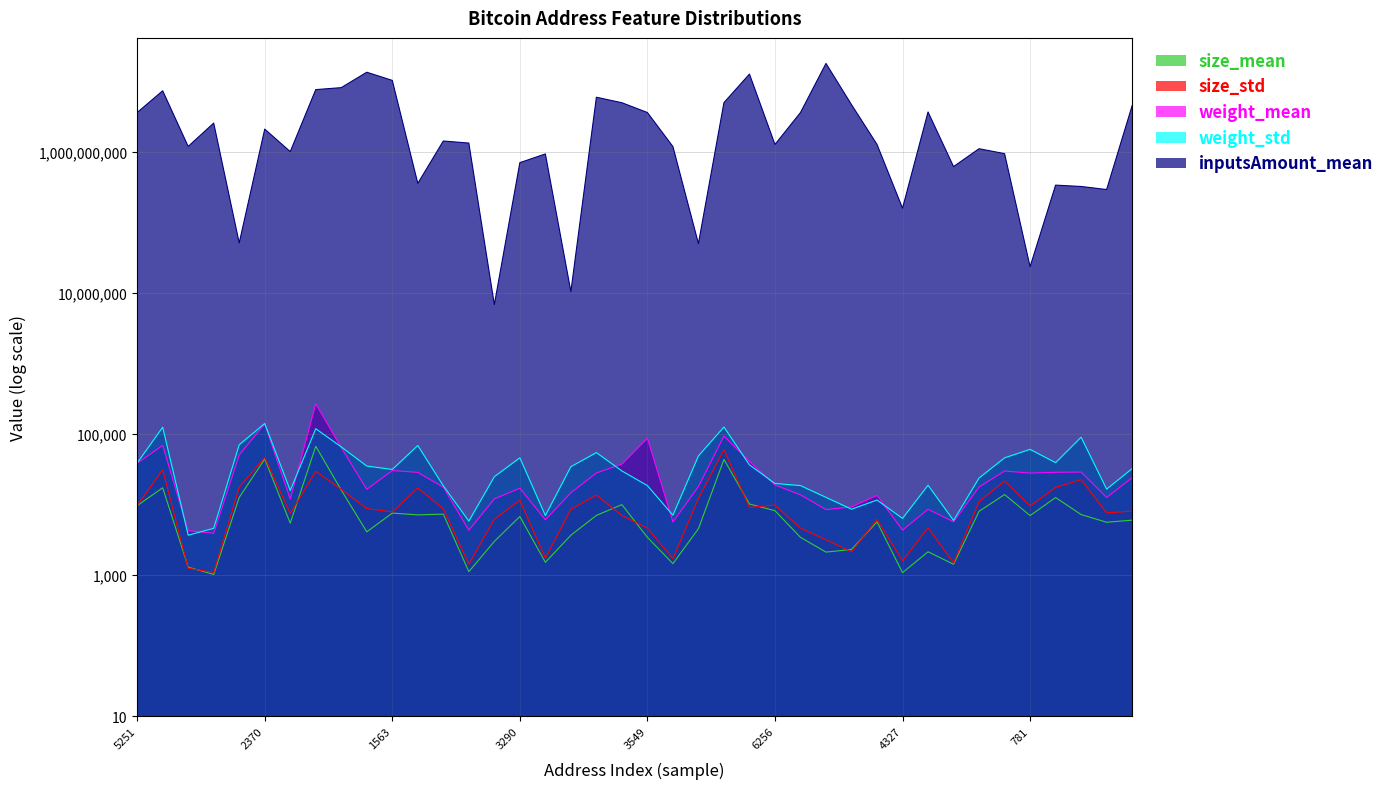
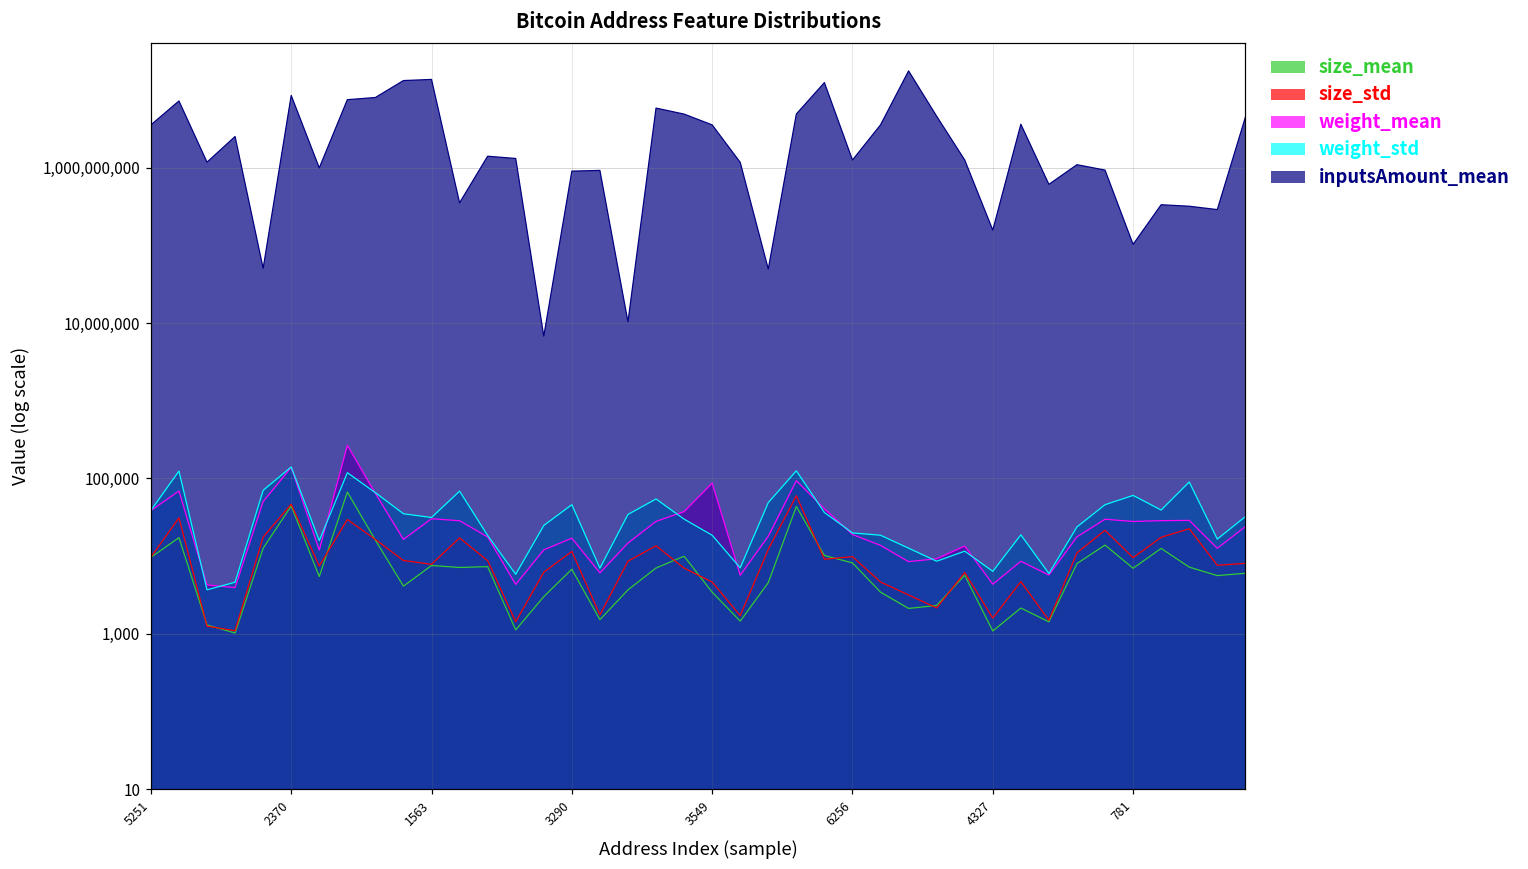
inputsAmount_mean, 2370: 2,100,000,000 -> 9,000,000,000
inputsAmount_mean, 1563: 10,000,000,000 -> 14,000,000,000
inputsAmount_mean, 3290: 700,000,000 -> 900,000,000
inputsAmount_mean, 781: 23,000,000 -> 100,000,000
